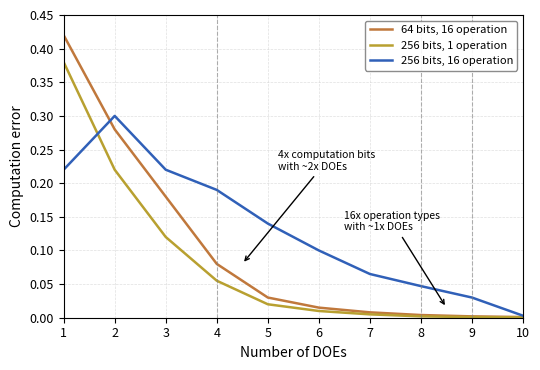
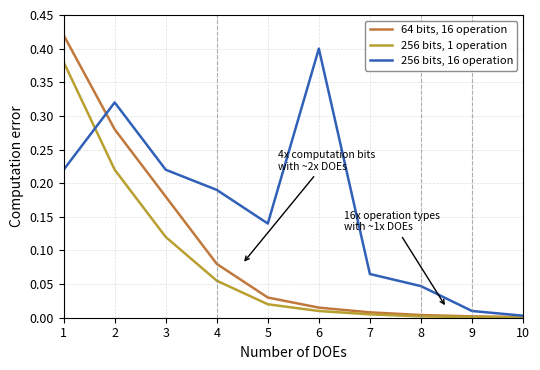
256 bits, 16 operation, 2: 0.30 -> 0.32
256 bits, 16 operation, 6: 0.1 -> 0.4
256 bits, 16 operation, 9: 0.03 -> 0.01
